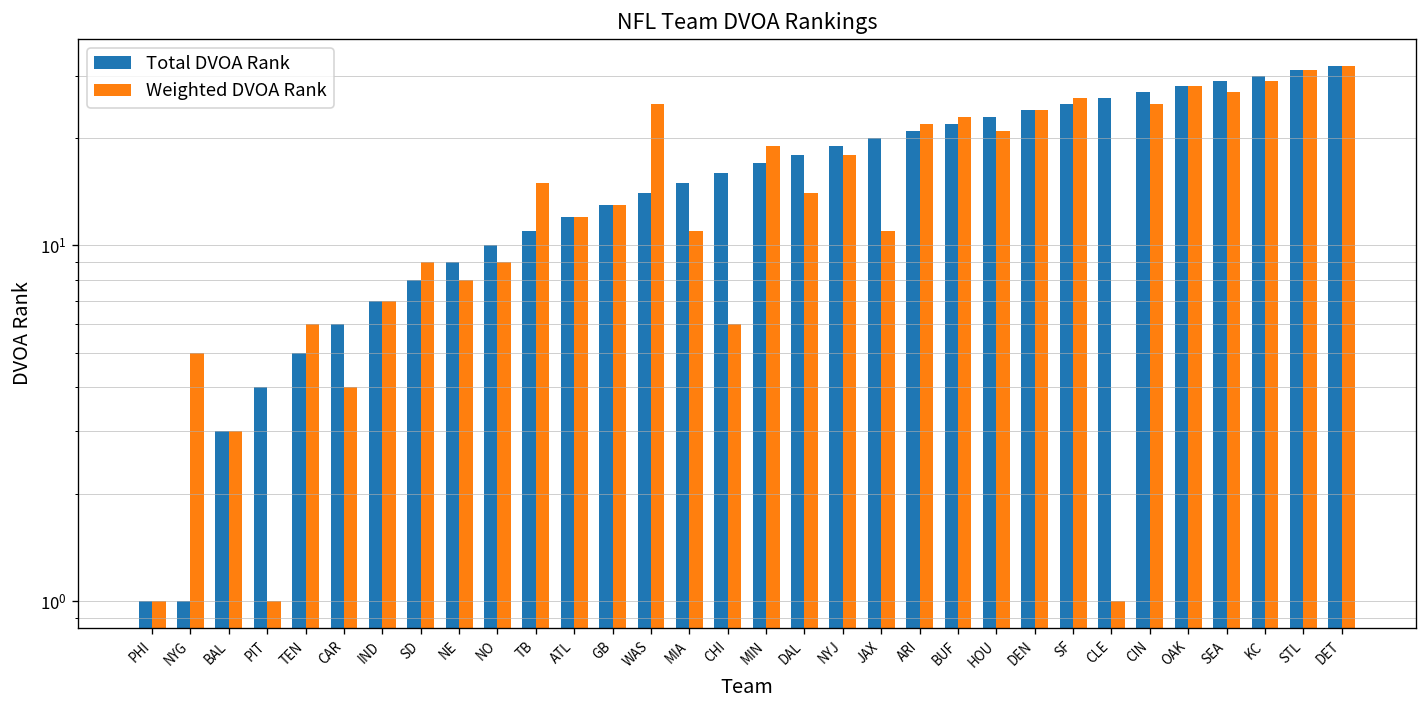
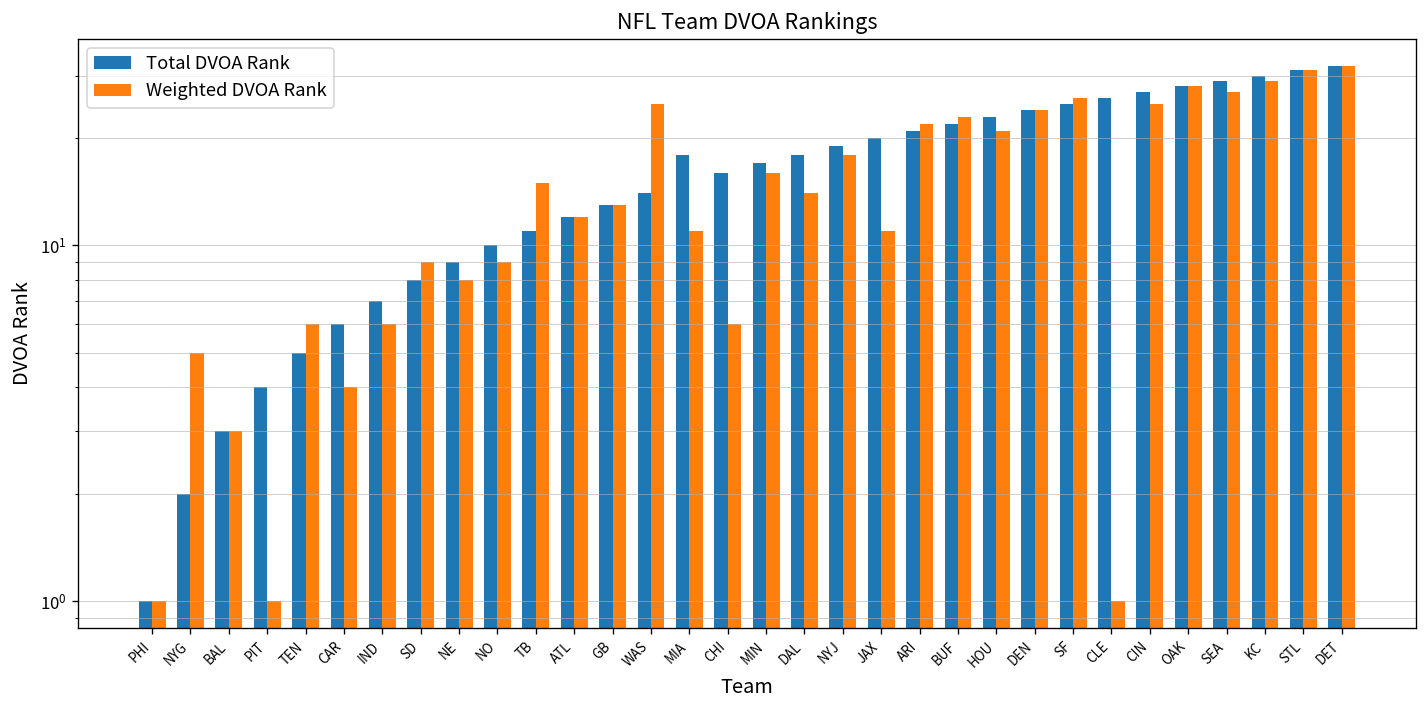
Total DVOA Rank, NYG: 1 -> 2
Weighted DVOA Rank, IND: 7 -> 6
Total DVOA Rank, MIA: 15 -> 18
Weighted DVOA Rank, MIN: 19 -> 16
